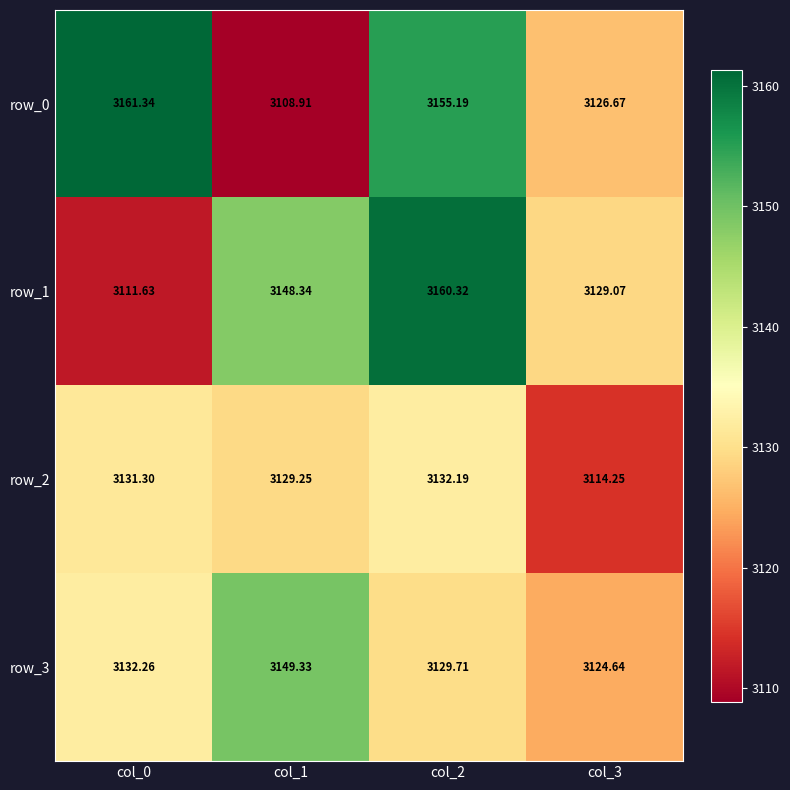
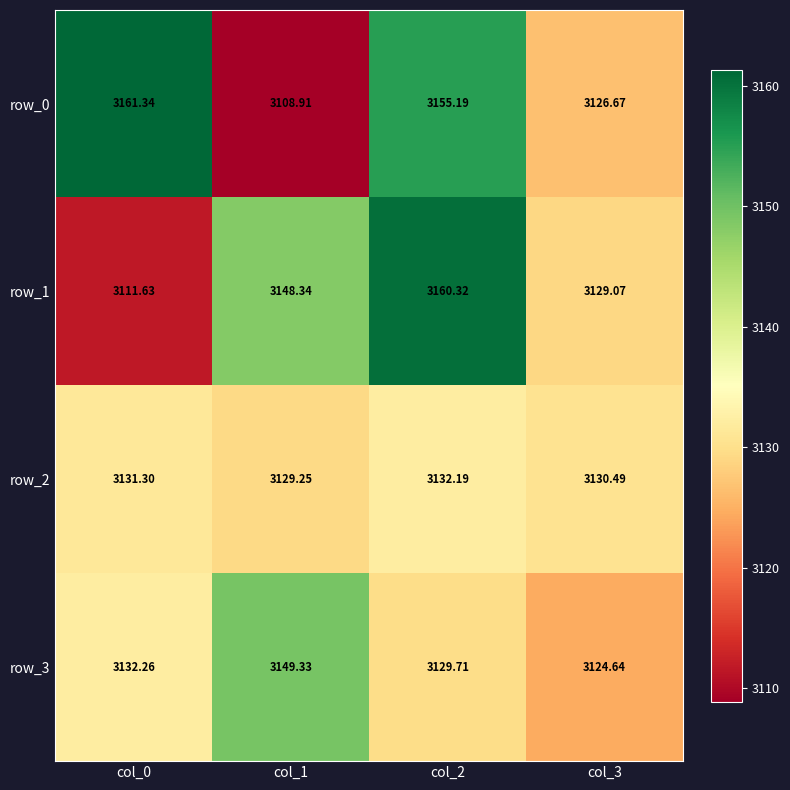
row_2, col_3: 3114.25 -> 3130.49
